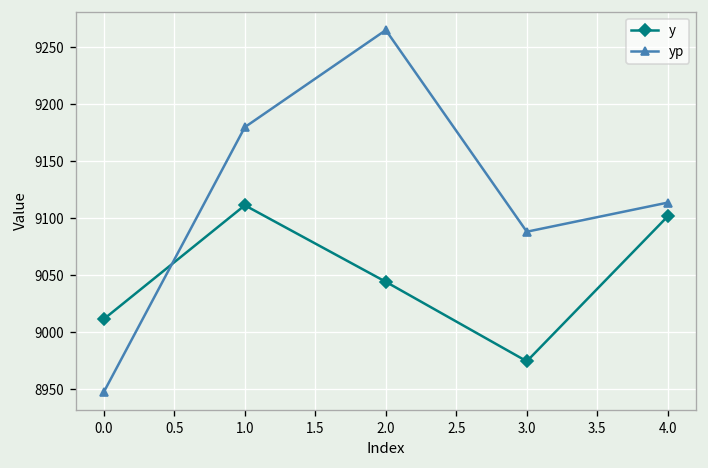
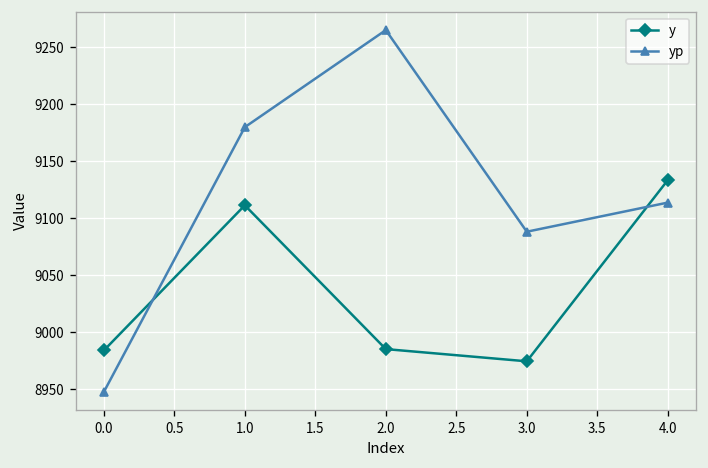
y, 0.0: 9010 -> 8980
y, 2.0: 9040 -> 8990
y, 4.0: 9100 -> 9130
